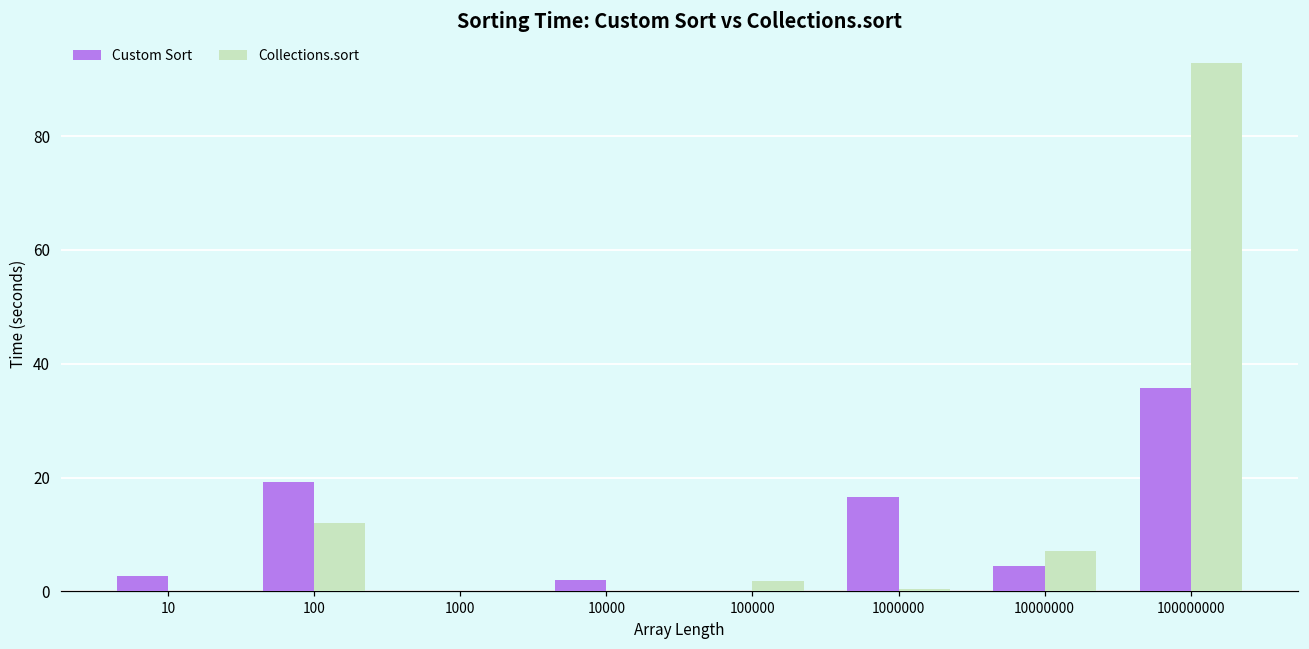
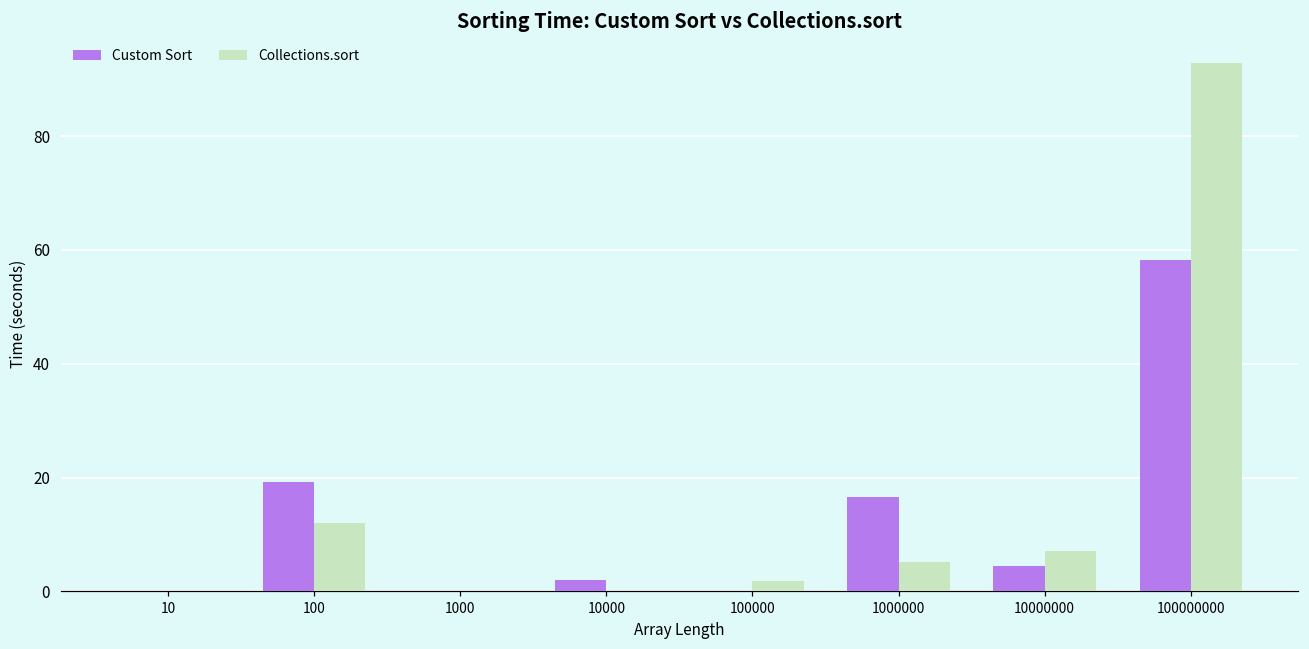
Custom Sort, 10: 3 -> 0
Collections.sort, 1000000: 0 -> 5
Custom Sort, 100000000: 36 -> 58
